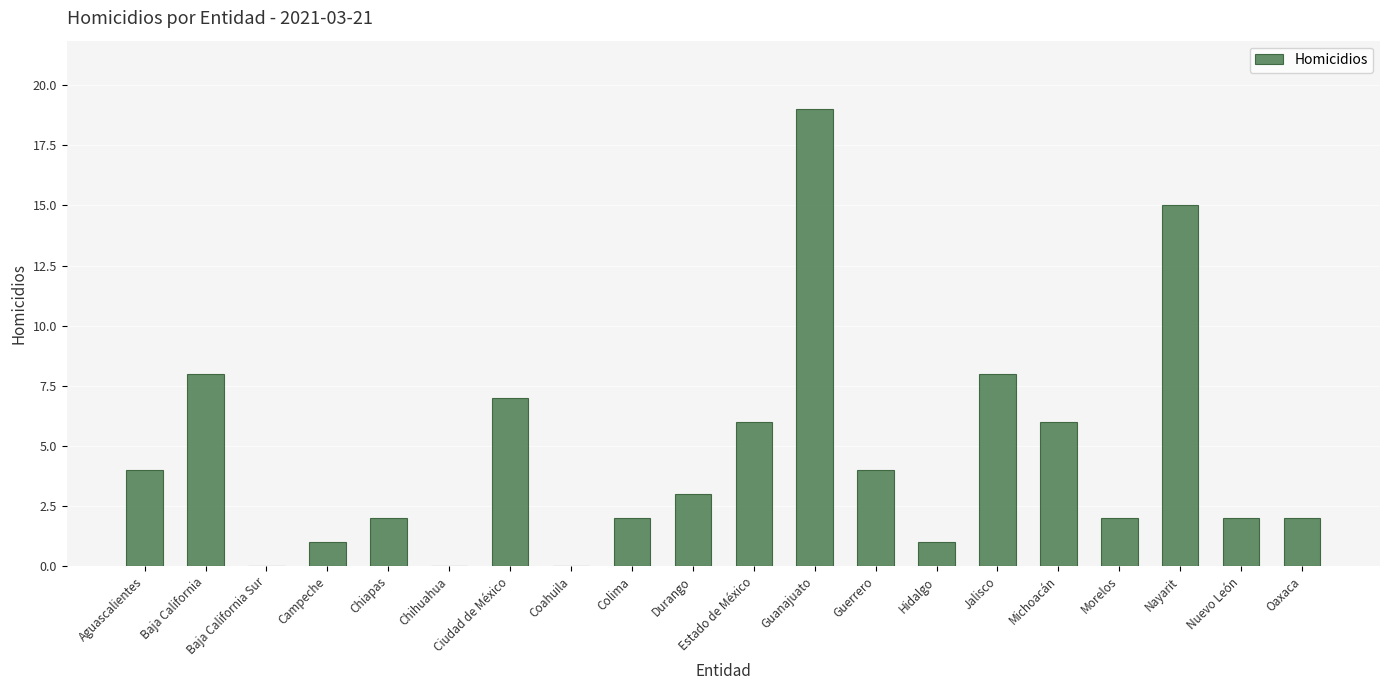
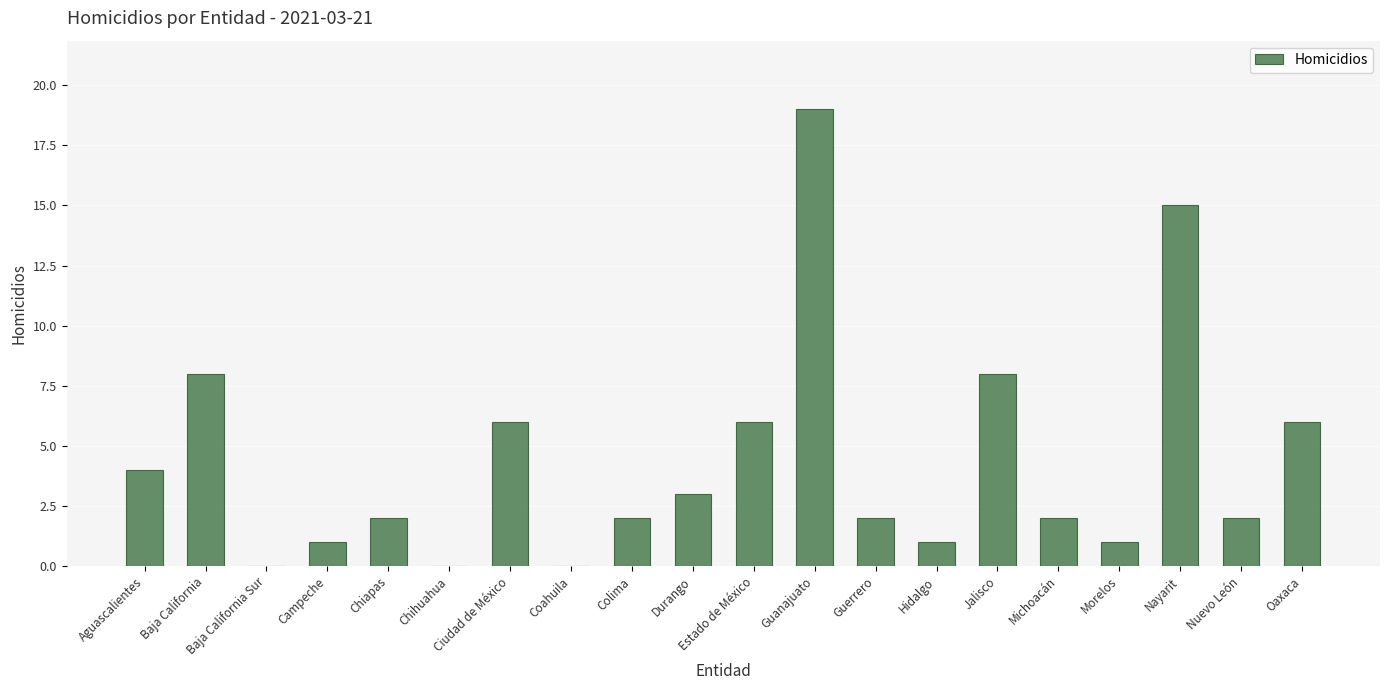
Homicidios, Ciudad de México: 7 -> 6
Homicidios, Guerrero: 4 -> 2
Homicidios, Michoacán: 6 -> 2
Homicidios, Morelos: 2 -> 1
Homicidios, Oaxaca: 2 -> 6
